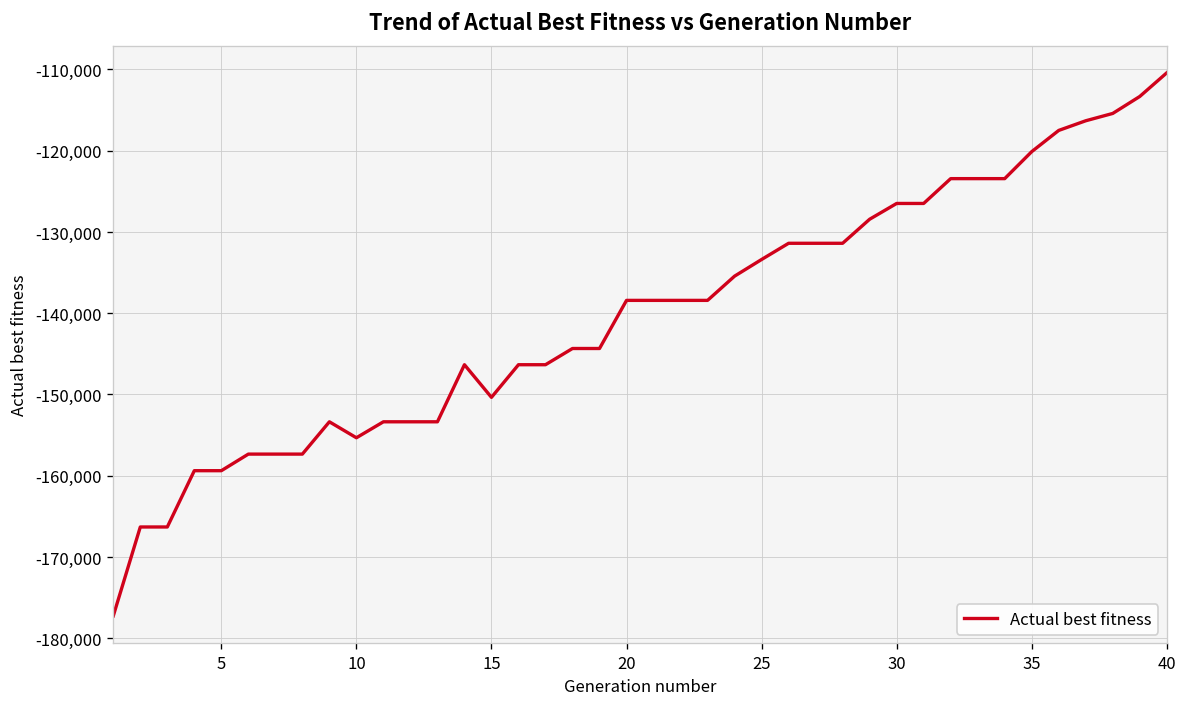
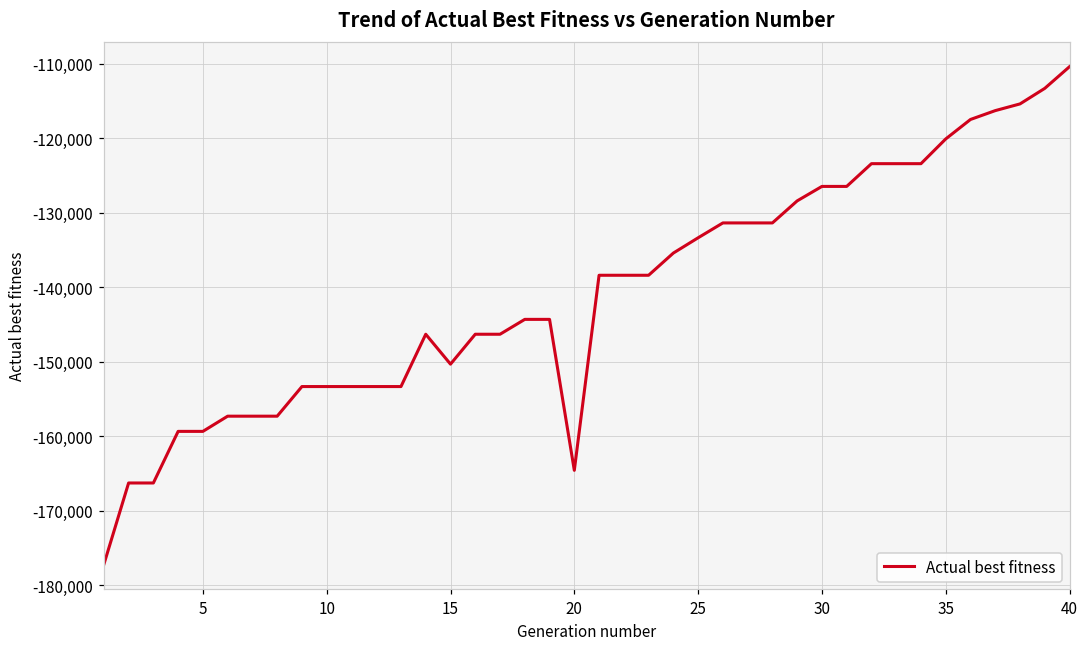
10: -155,000 -> -153,000
20: -138,000 -> -165,000
